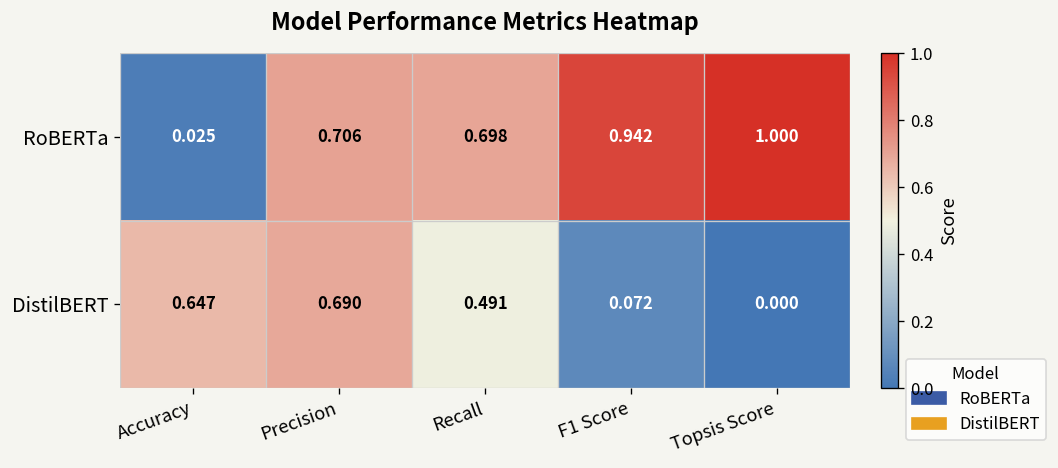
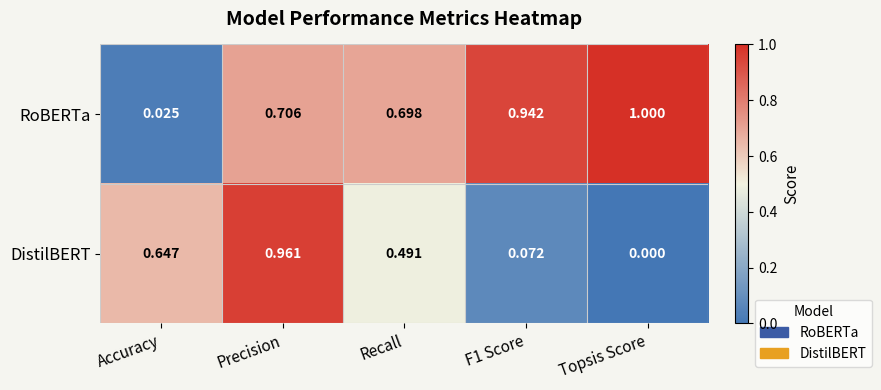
DistilBERT, Precision: 0.690 -> 0.961
